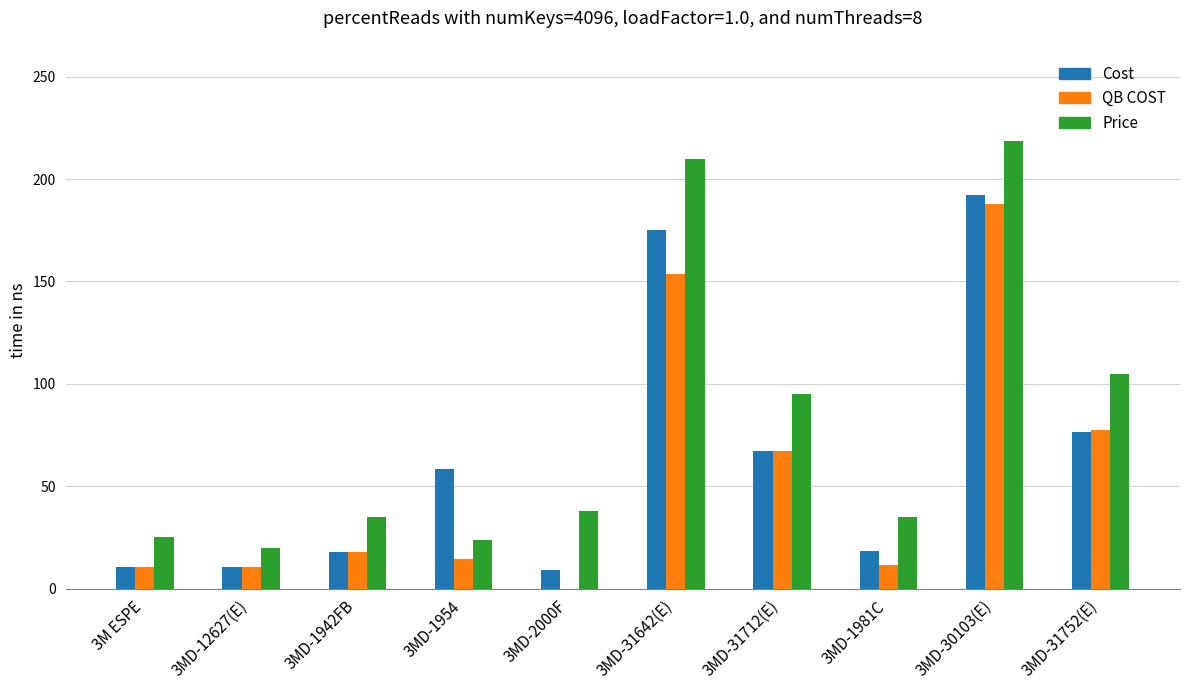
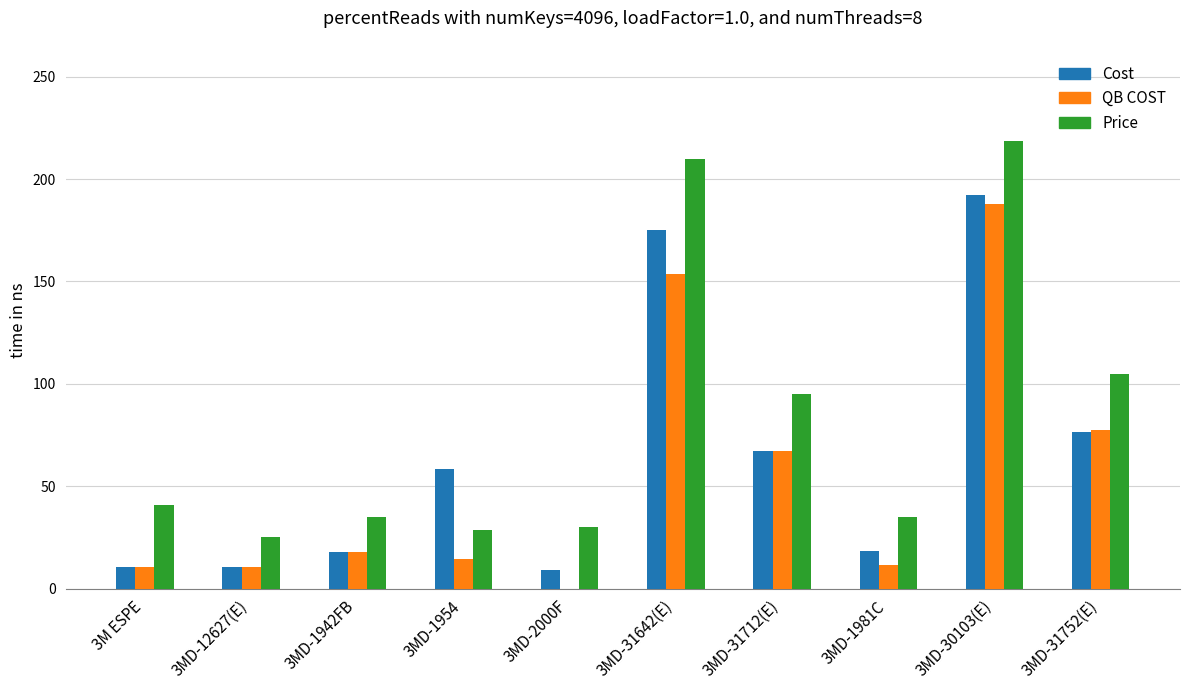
Price, 3M ESPE: 25 -> 41
Price, 3MD-12627(E): 20 -> 25
Price, 3MD-1954: 24 -> 29
Price, 3MD-2000F: 38 -> 30
